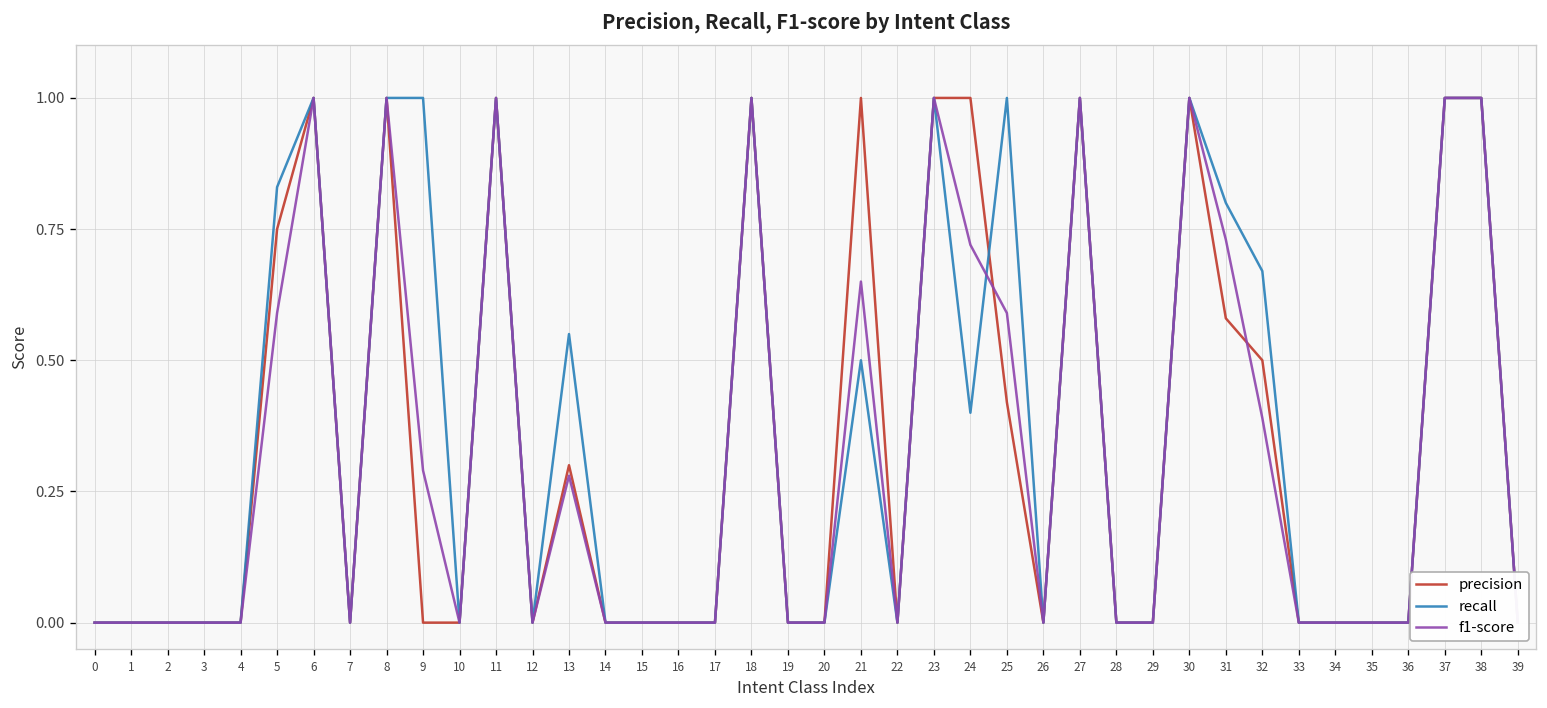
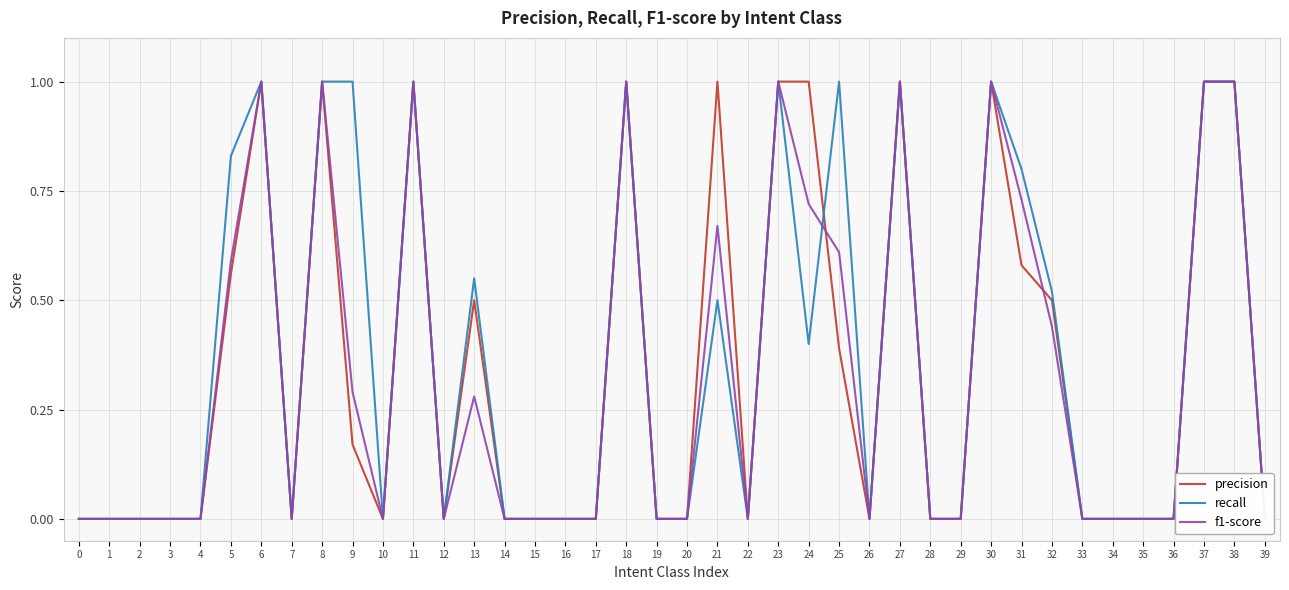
precision, 5: 0.75 -> 0.56
precision, 9: 0.00 -> 0.17
precision, 13: 0.3 -> 0.5
f1-score, 21: 0.65 -> 0.67
precision, 25: 0.42 -> 0.39
f1-score, 25: 0.59 -> 0.61
recall, 32: 0.67 -> 0.52
f1-score, 32: 0.39 -> 0.44
